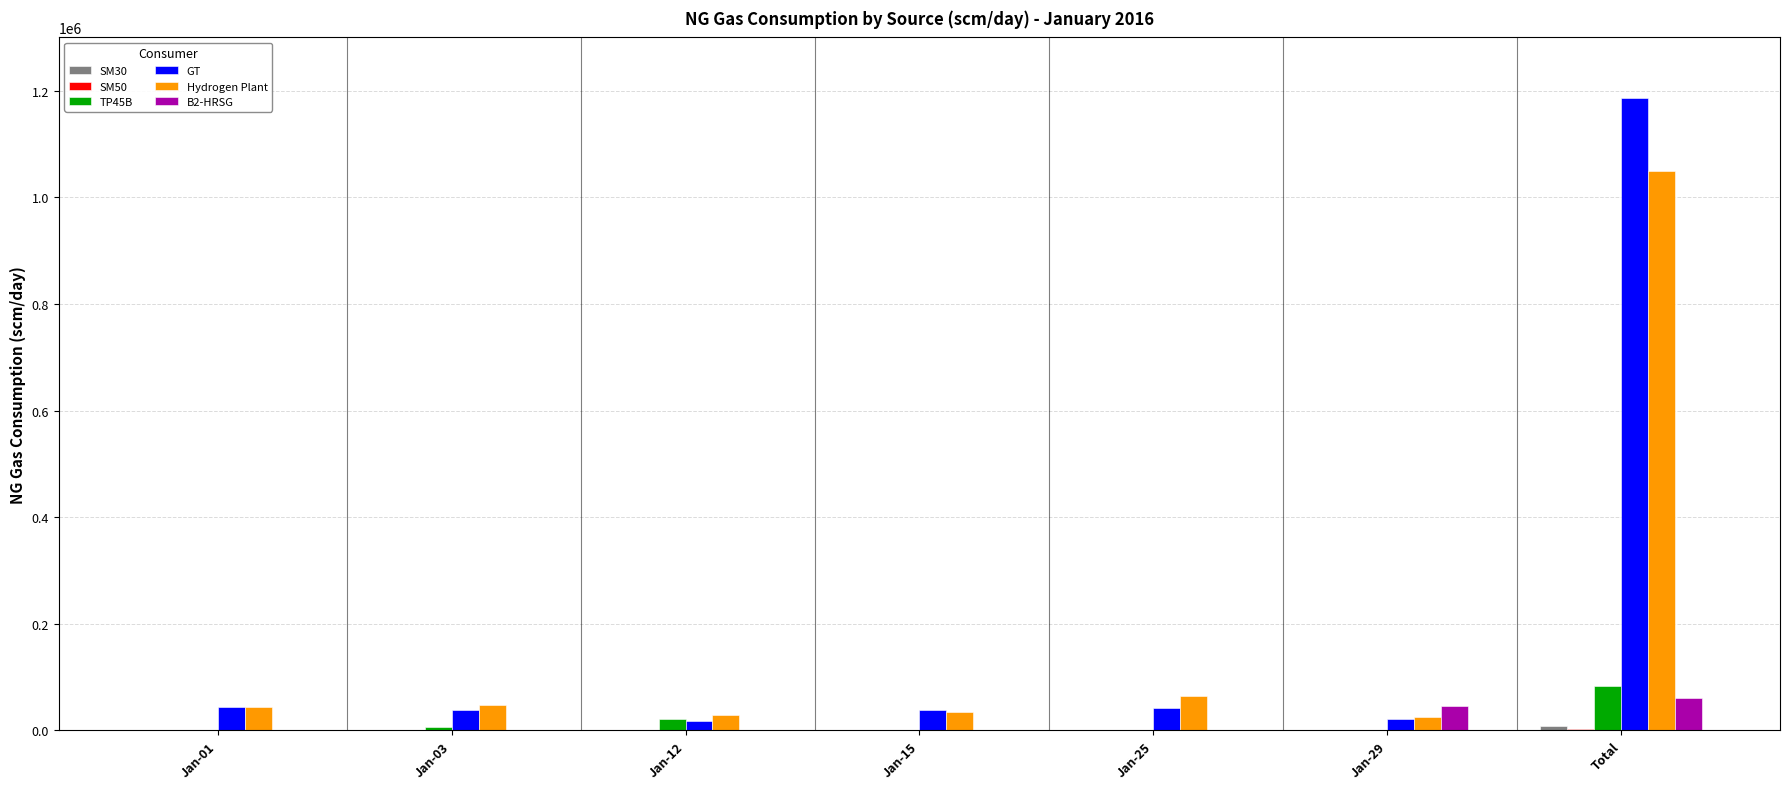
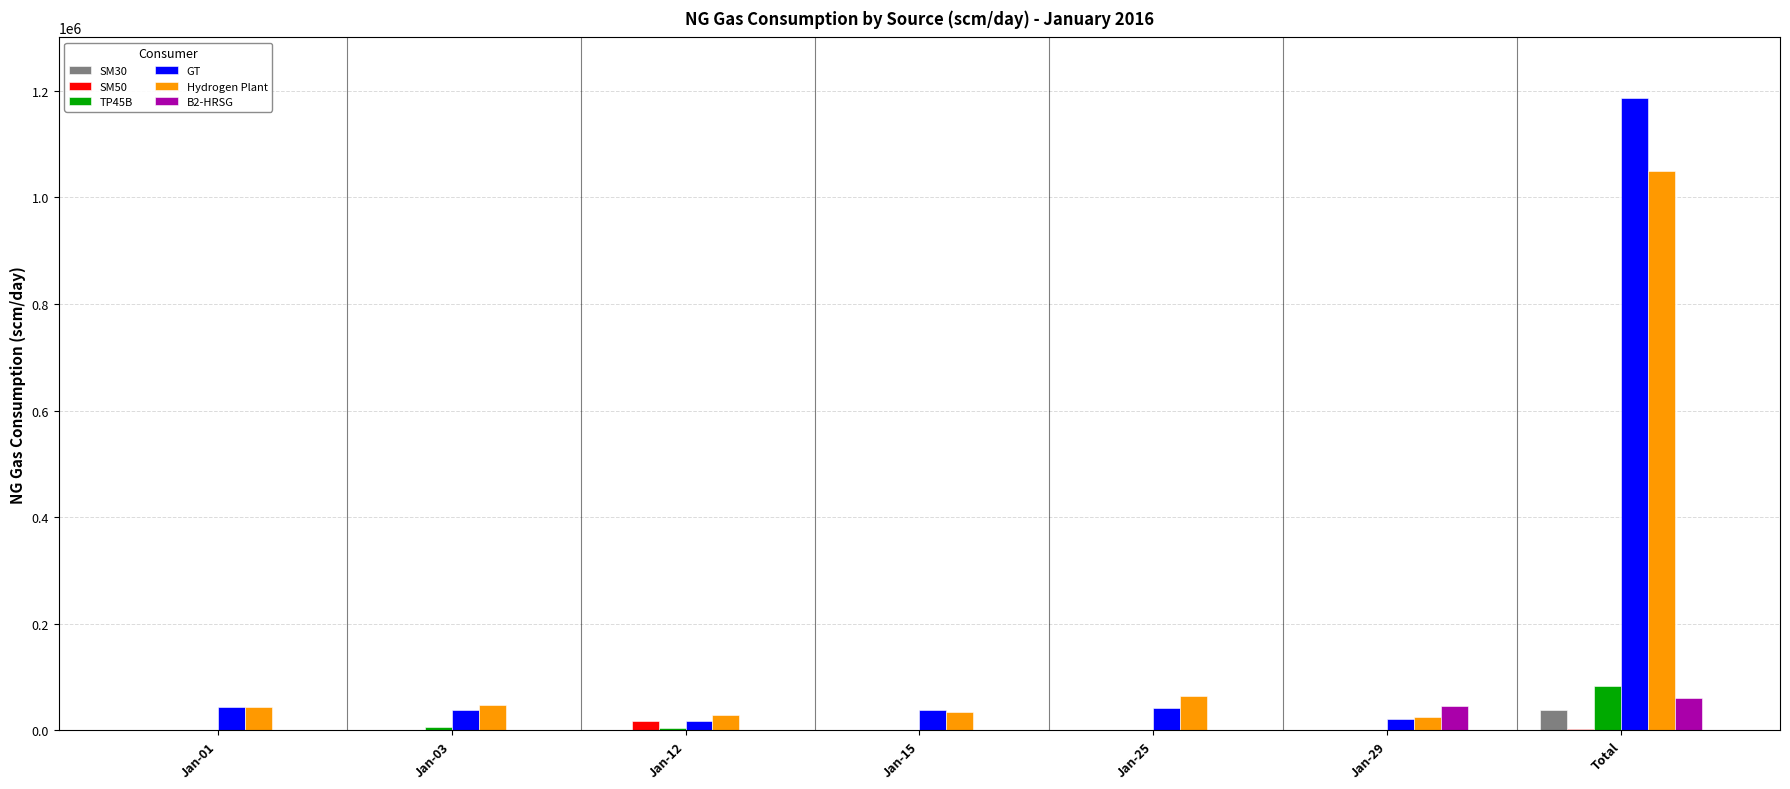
SM50, Jan-12: 0 -> 20000
TP45B, Jan-12: 20000 -> 0
SM30, Total: 10000 -> 40000
